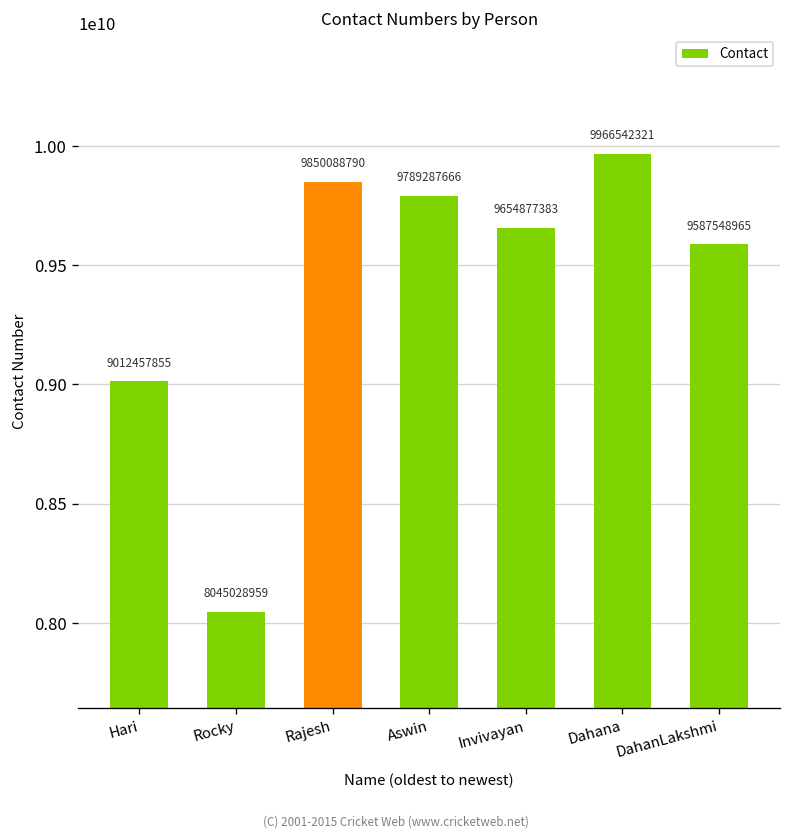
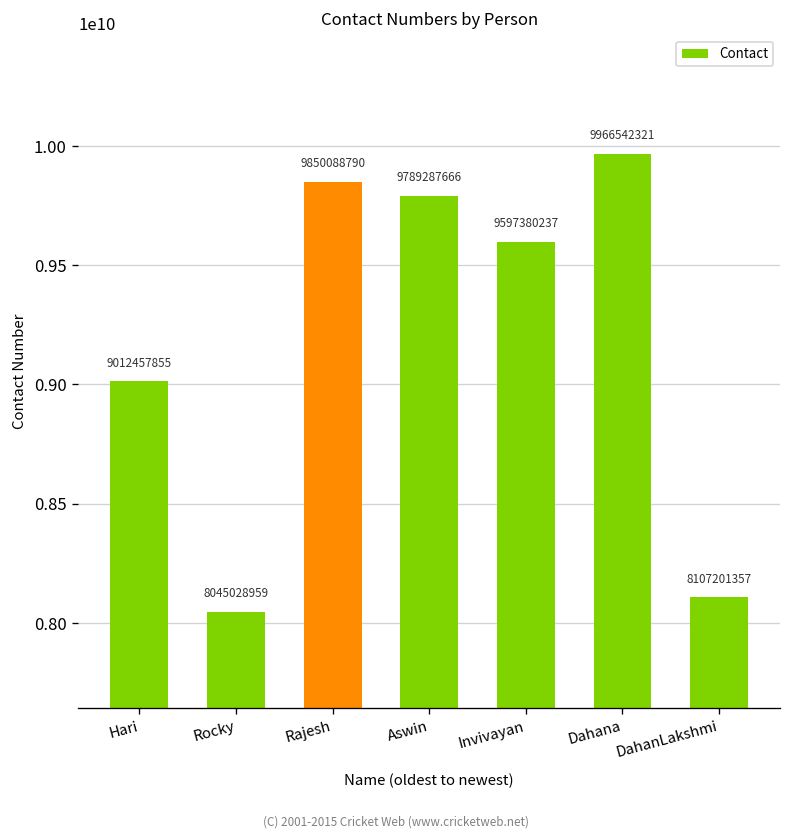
Invivayan: 9654877383 -> 9597380237
DahanLakshmi: 9587548965 -> 8107201357
